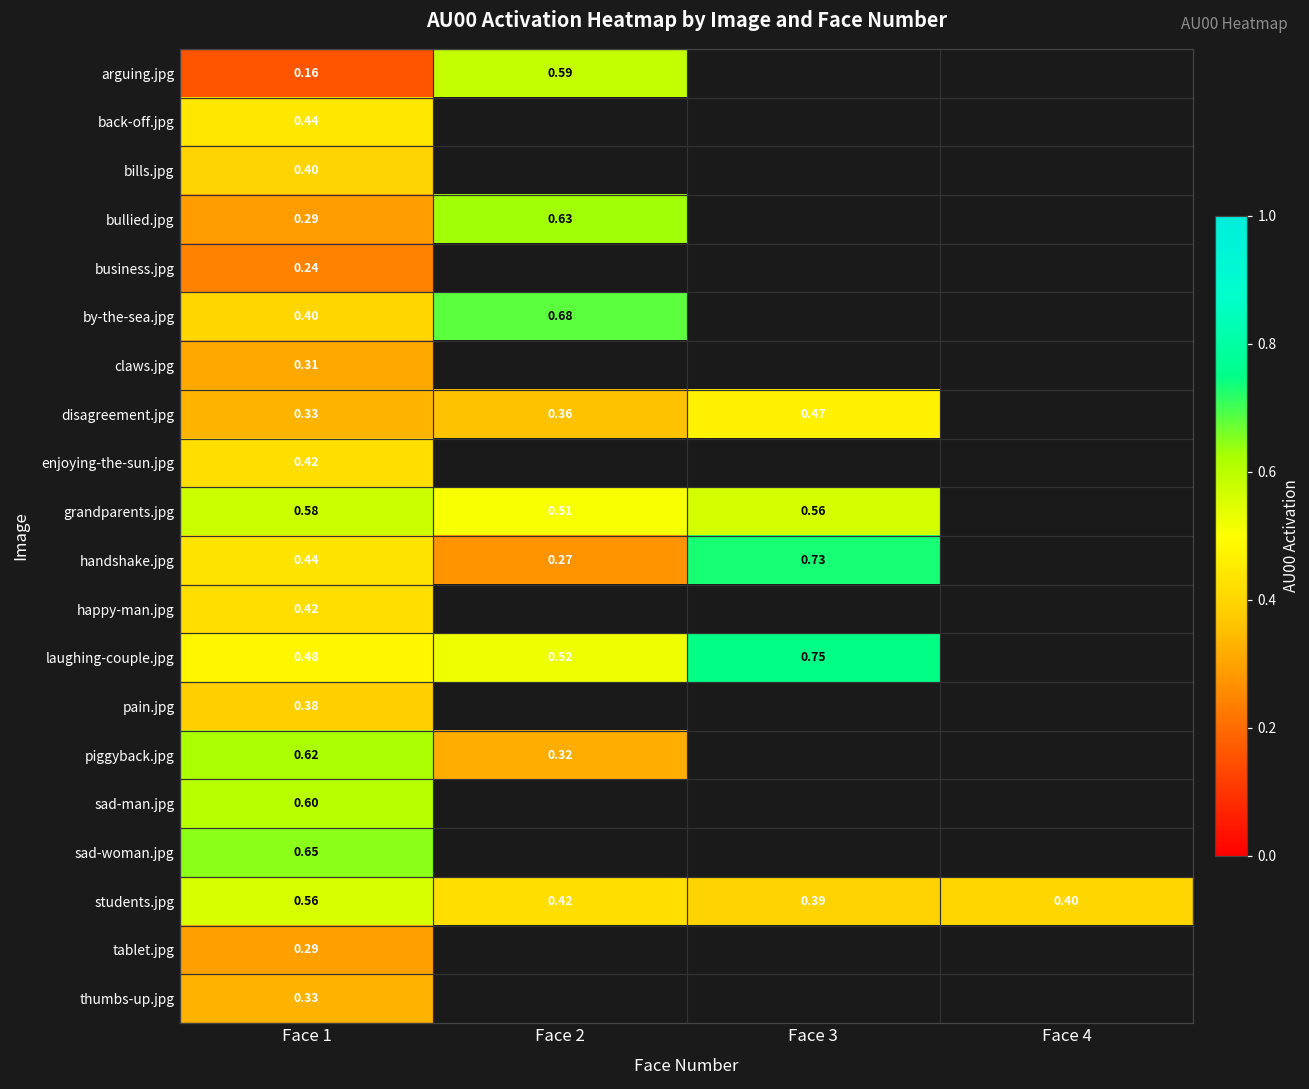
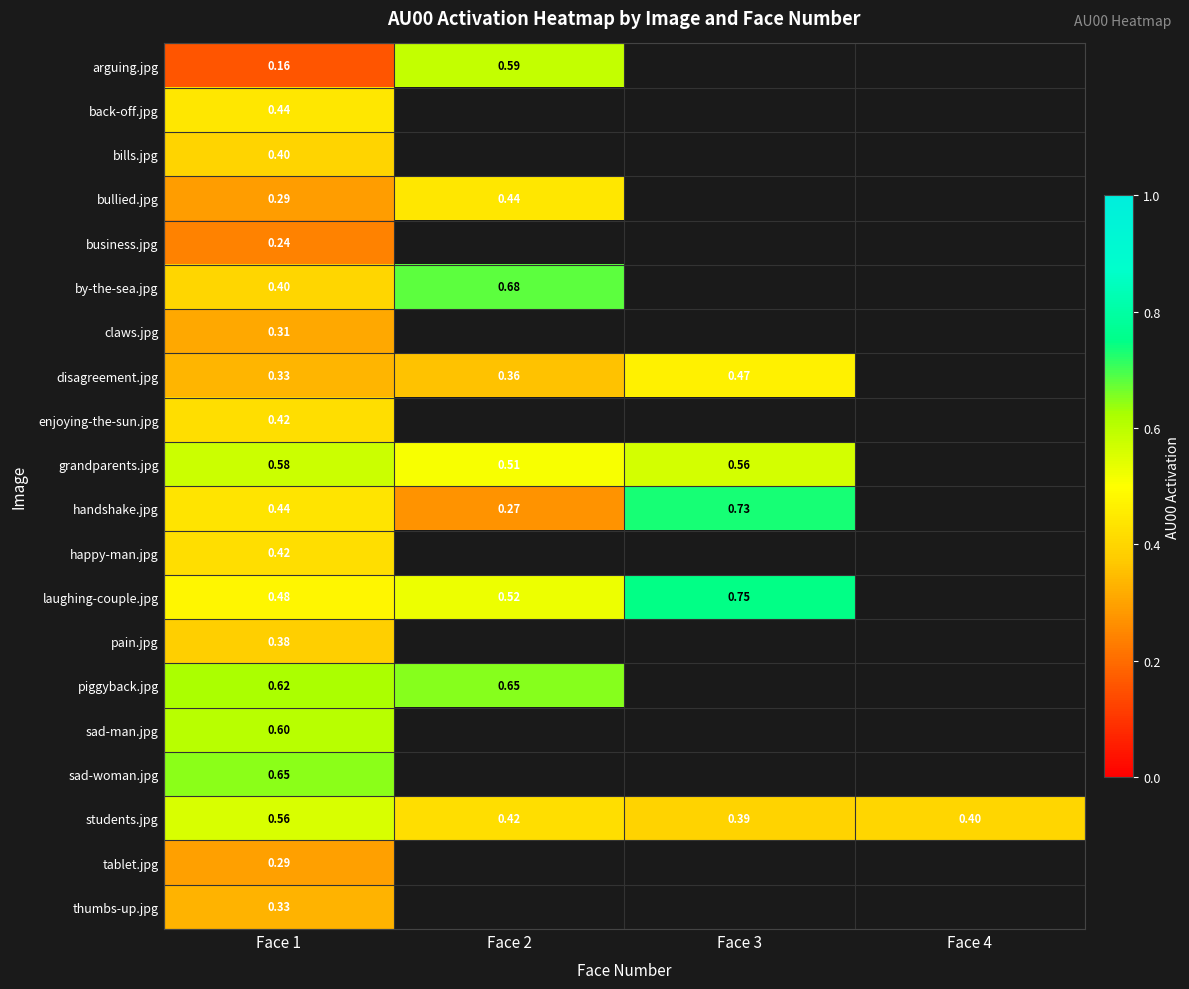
bullied.jpg, Face 2: 0.63 -> 0.44
piggyback.jpg, Face 2: 0.32 -> 0.65
